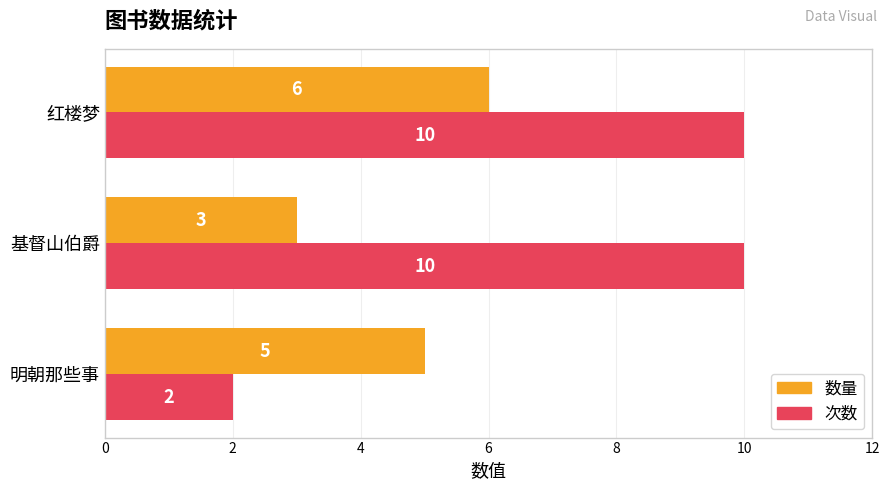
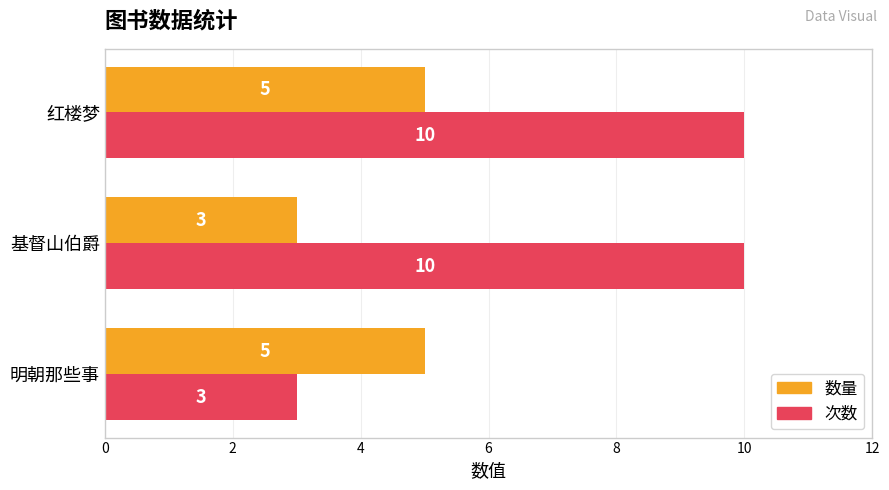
数量, 红楼梦: 6 -> 5
次数, 明朝那些事: 2 -> 3
